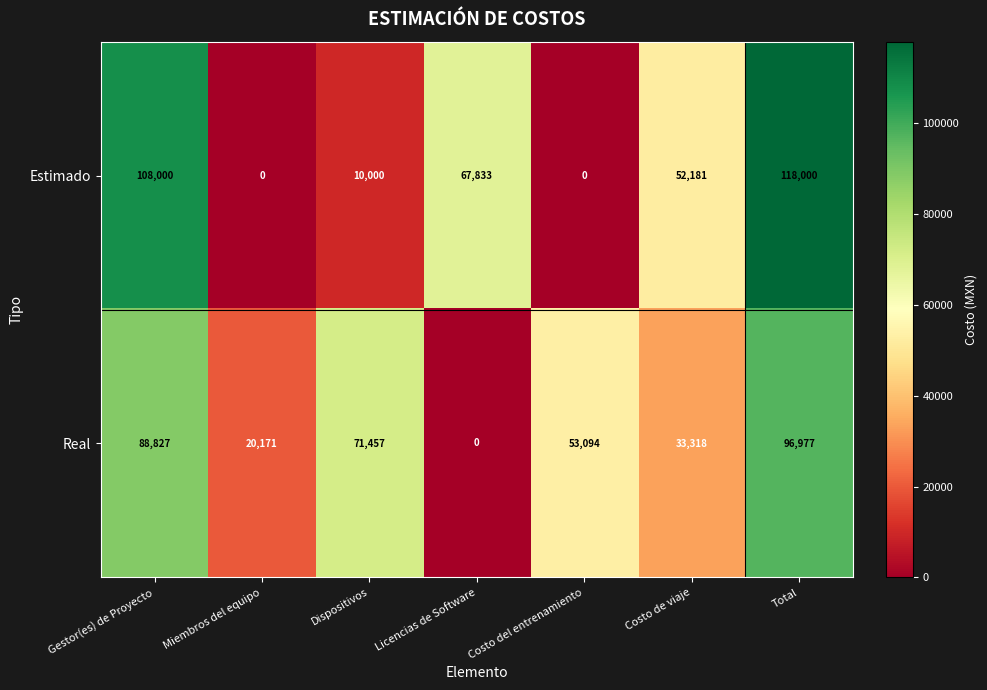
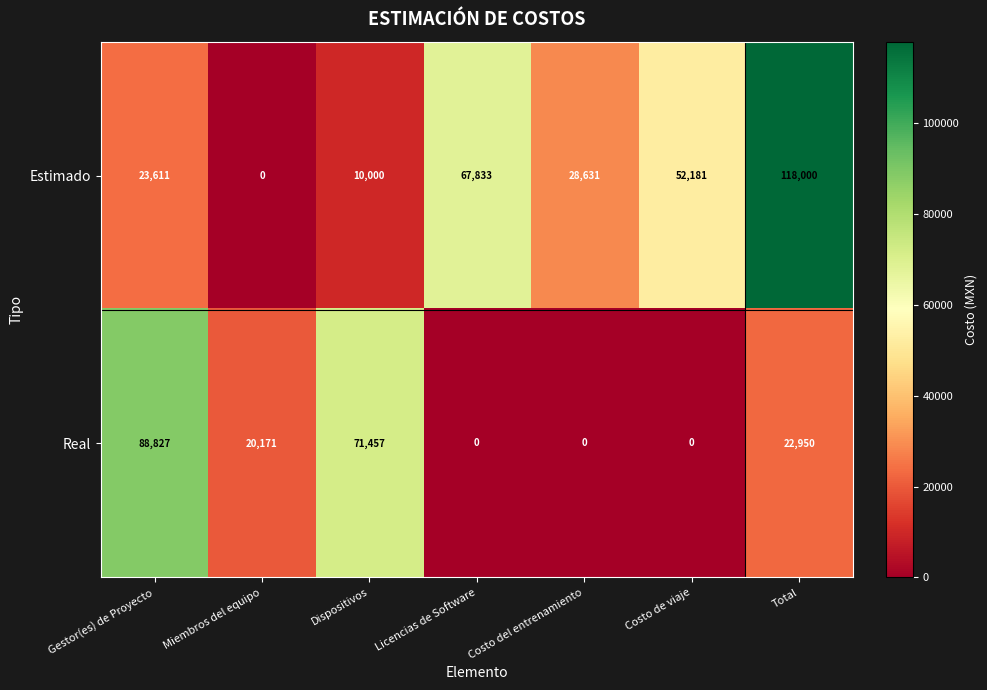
Estimado, Gestor(es) de Proyecto: 108,000 -> 23,611
Estimado, Costo del entrenamiento: 0 -> 28,631
Real, Costo del entrenamiento: 53,094 -> 0
Real, Costo de viaje: 33,318 -> 0
Real, Total: 96,977 -> 22,950
